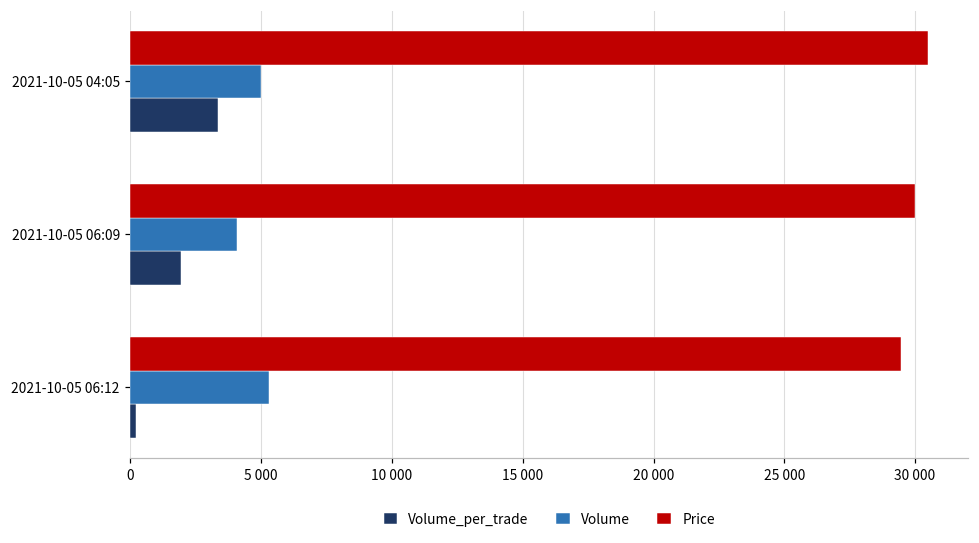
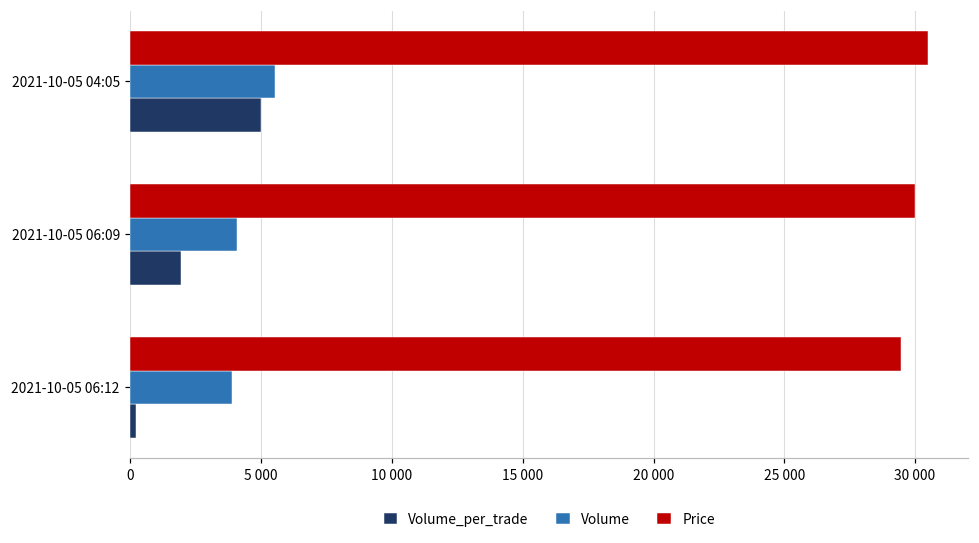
Volume, 2021-10-05 04:05: 5000 -> 5500
Volume_per_trade, 2021-10-05 04:05: 3300 -> 5000
Volume, 2021-10-05 06:12: 5300 -> 3900
